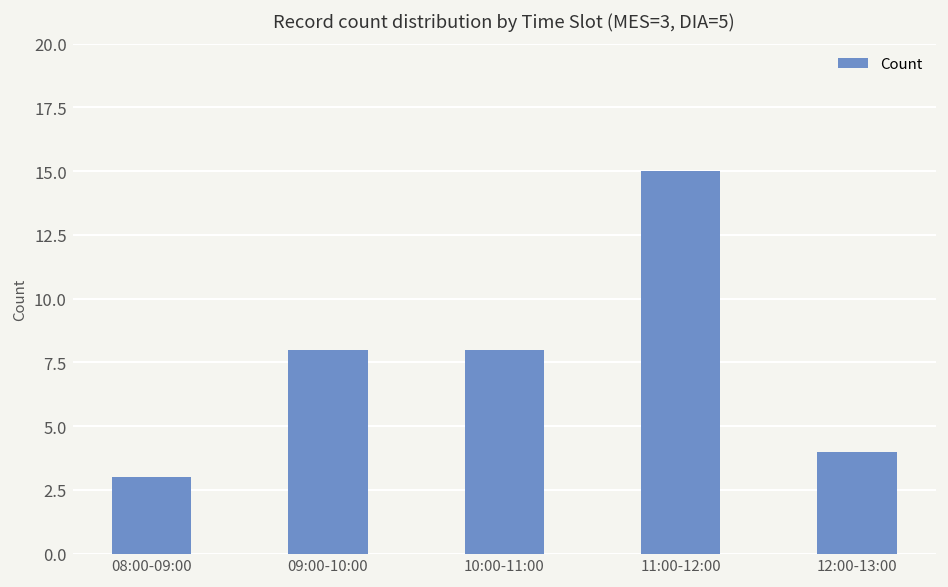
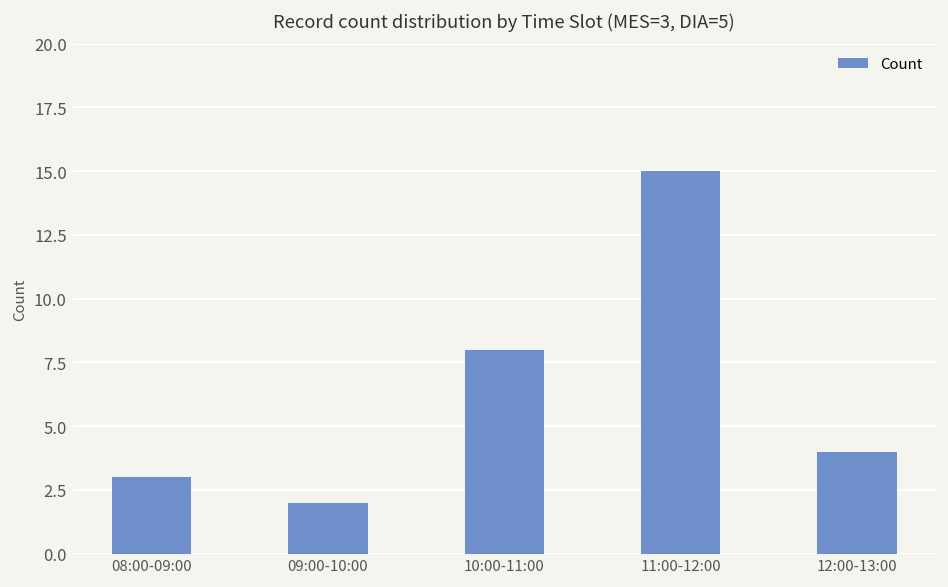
09:00-10:00: 8 -> 2
